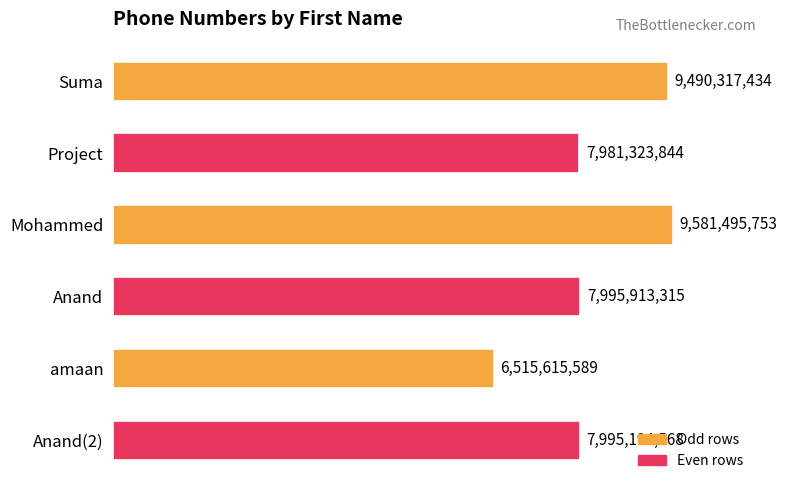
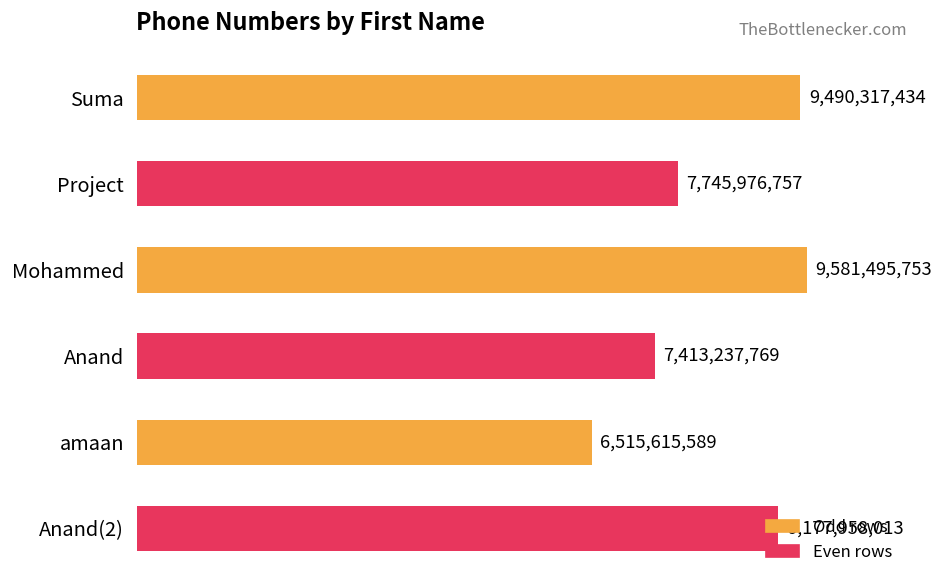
Project: 7,981,323,844 -> 7,745,976,757
Anand: 7,995,913,315 -> 7,413,237,769
Anand(2): 7,995,194,568 -> 9,177,958,013
